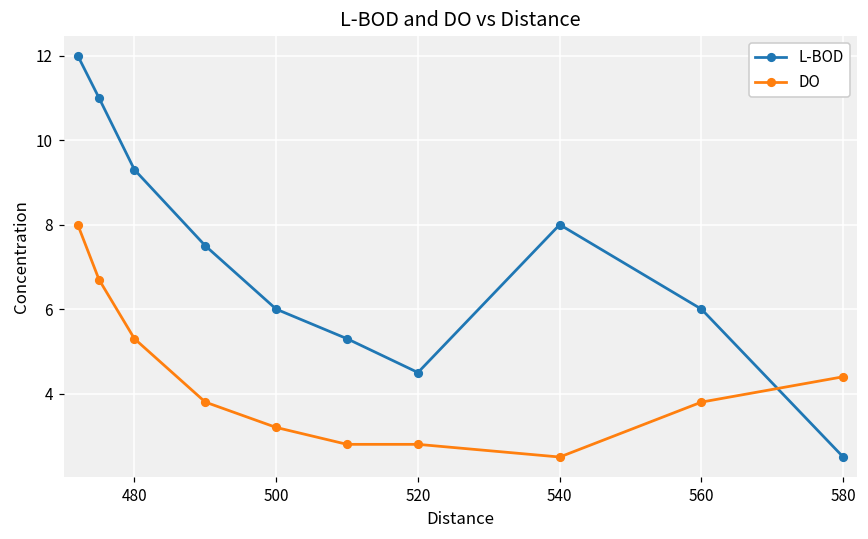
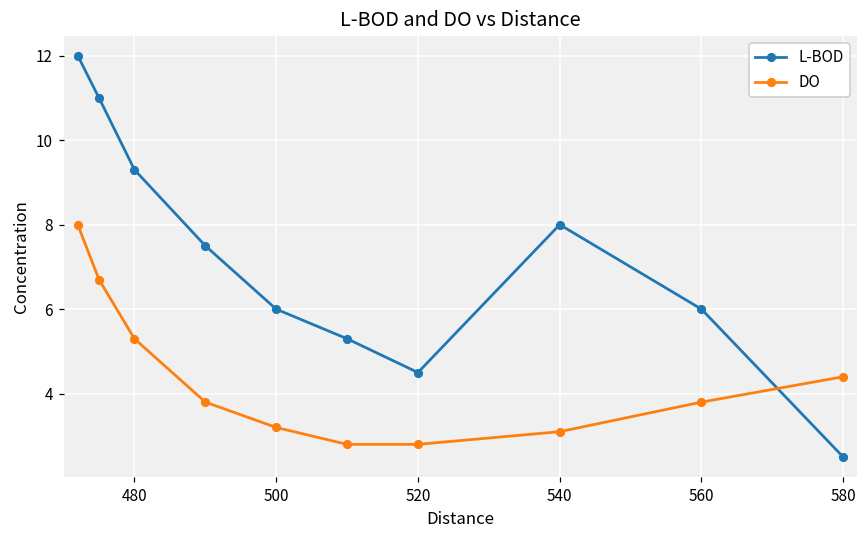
DO, 540: 2.5 -> 3.1
